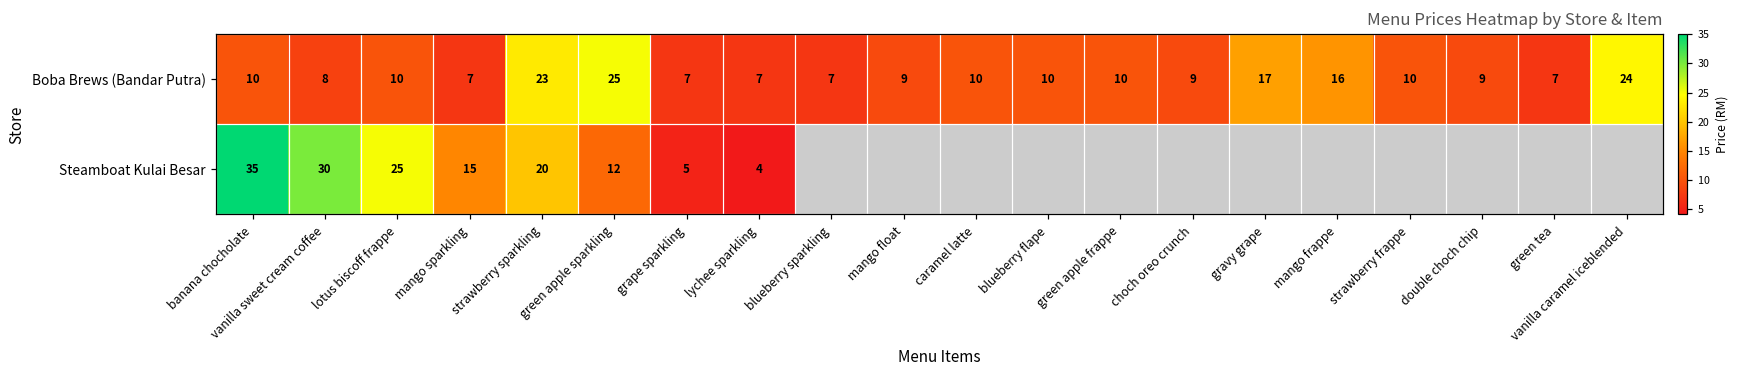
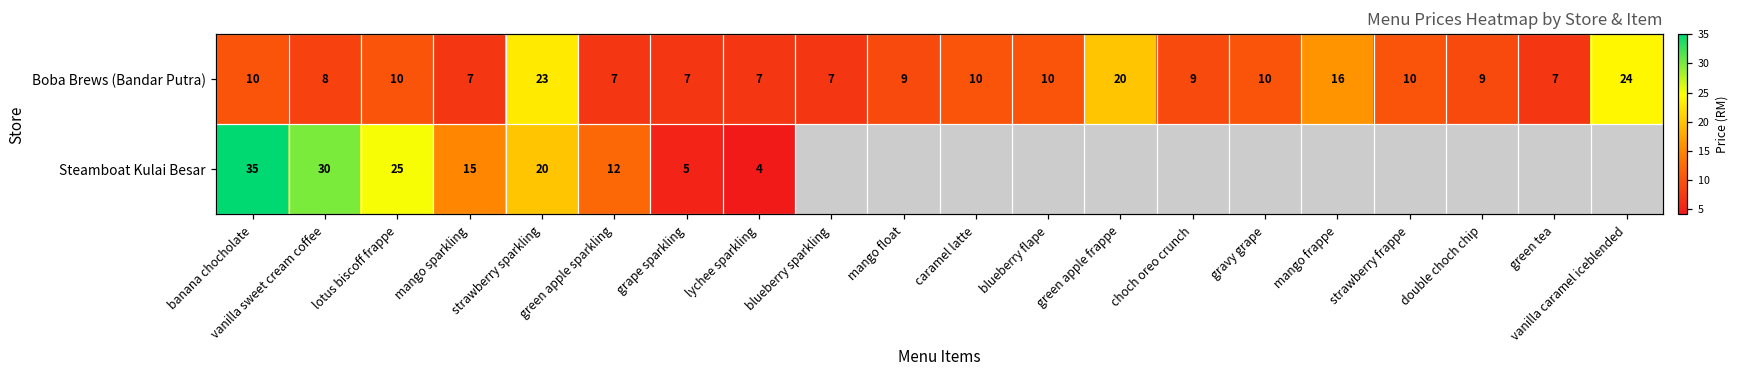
Boba Brews (Bandar Putra), green apple sparkling: 25 -> 7
Boba Brews (Bandar Putra), green apple frappe: 10 -> 20
Boba Brews (Bandar Putra), gravy grape: 17 -> 10
